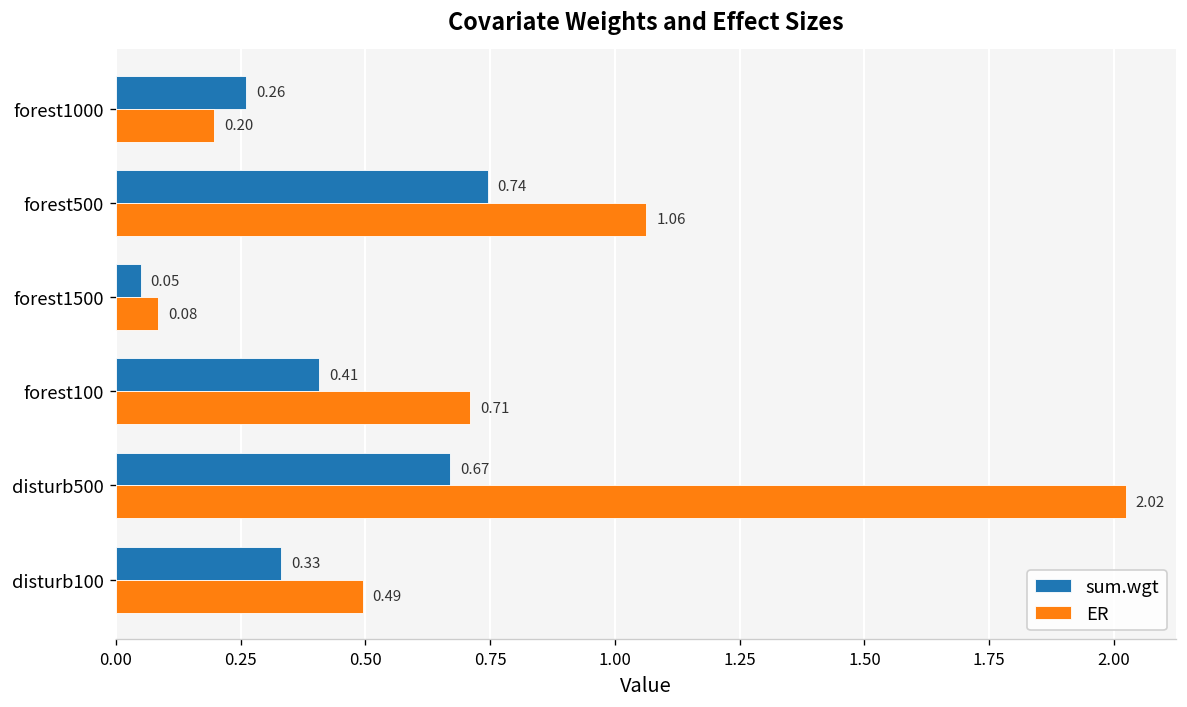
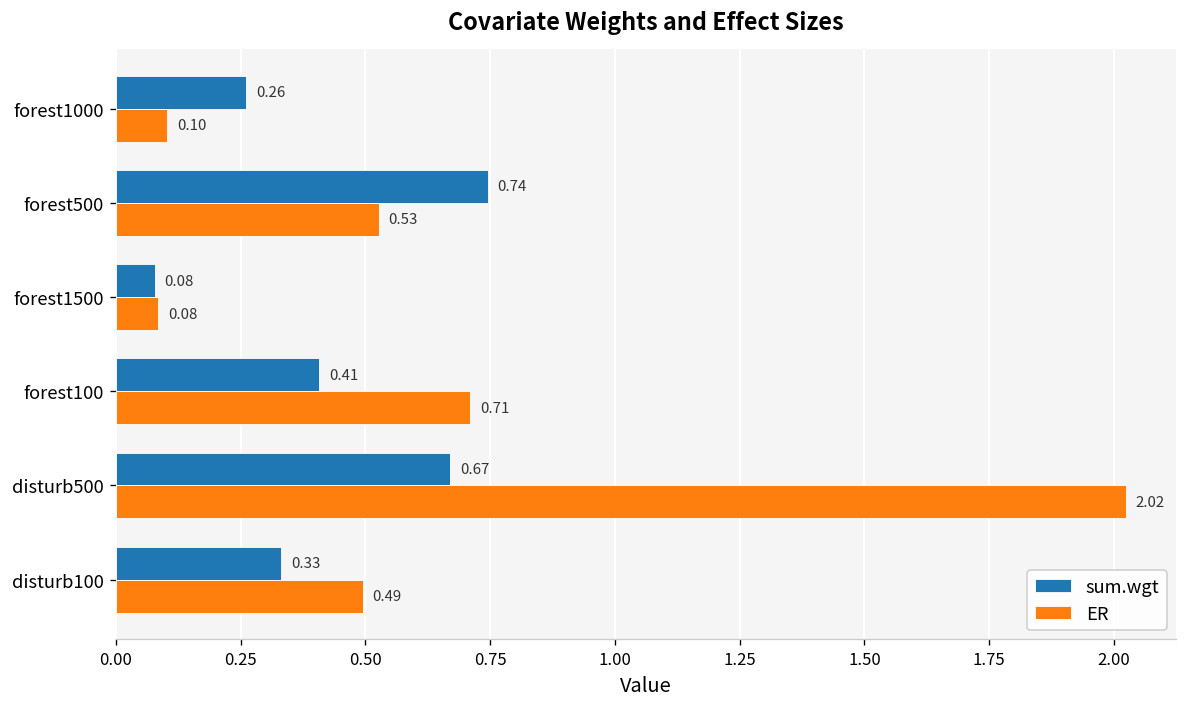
ER, forest1000: 0.20 -> 0.10
ER, forest500: 1.06 -> 0.53
sum.wgt, forest1500: 0.05 -> 0.08
